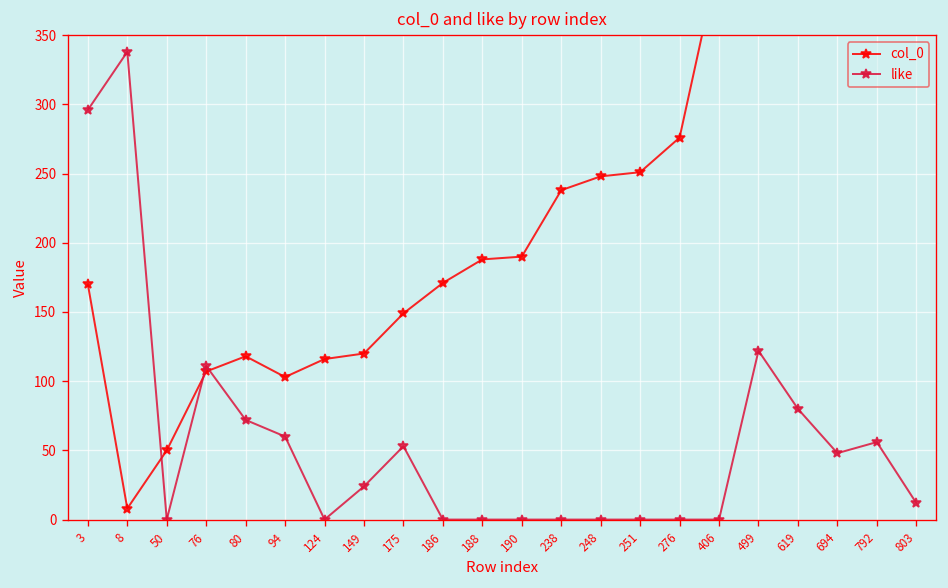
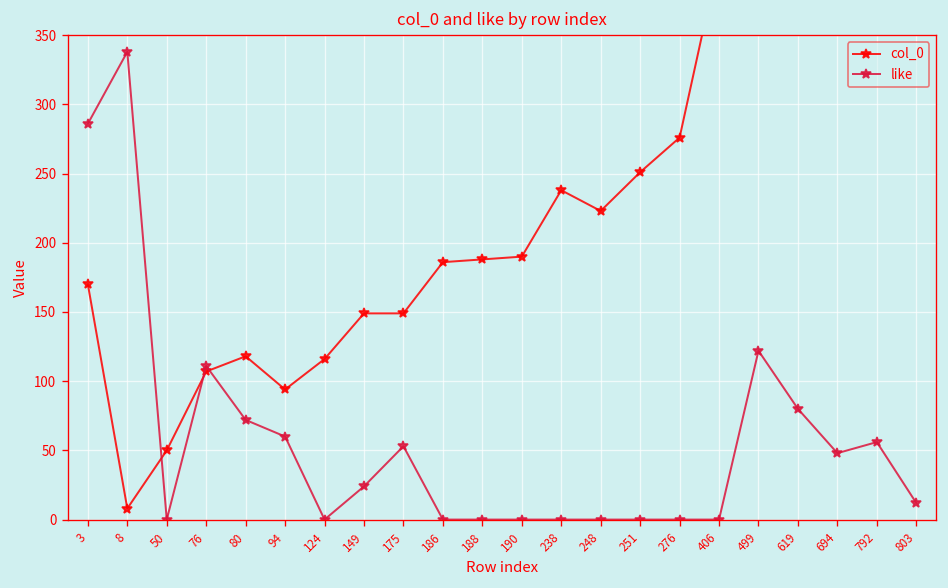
like, 3: 296 -> 286
col_0, 94: 103 -> 94
col_0, 149: 120 -> 149
col_0, 186: 171 -> 186
col_0, 248: 248 -> 223
